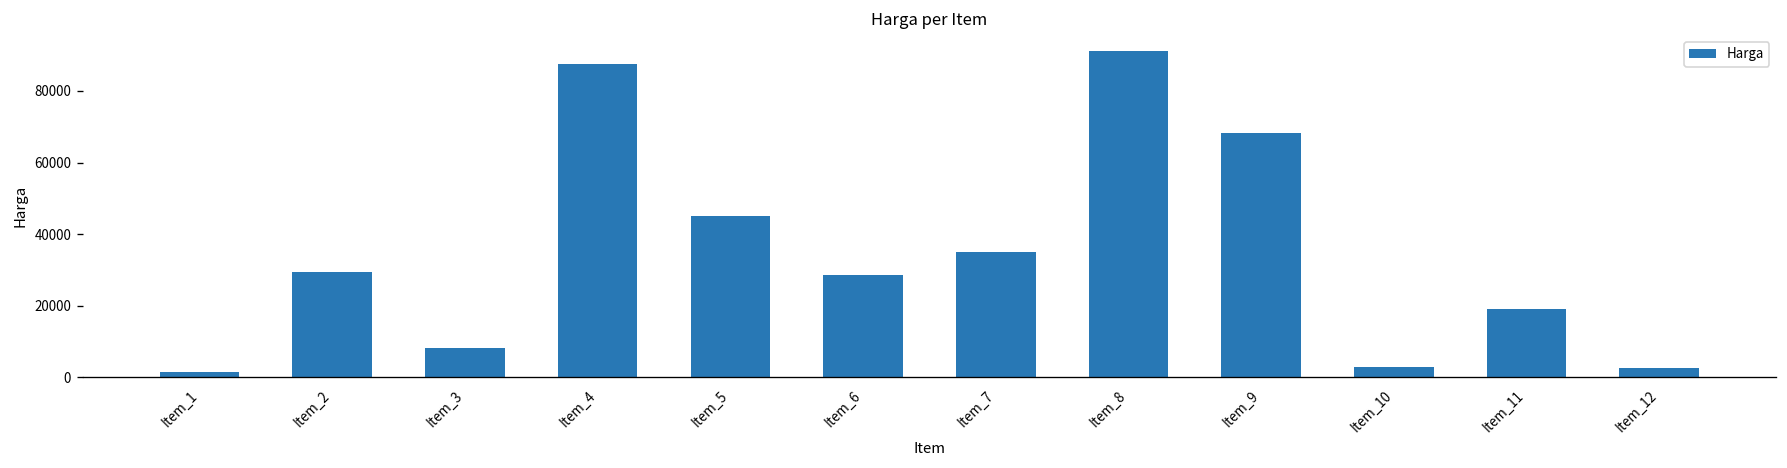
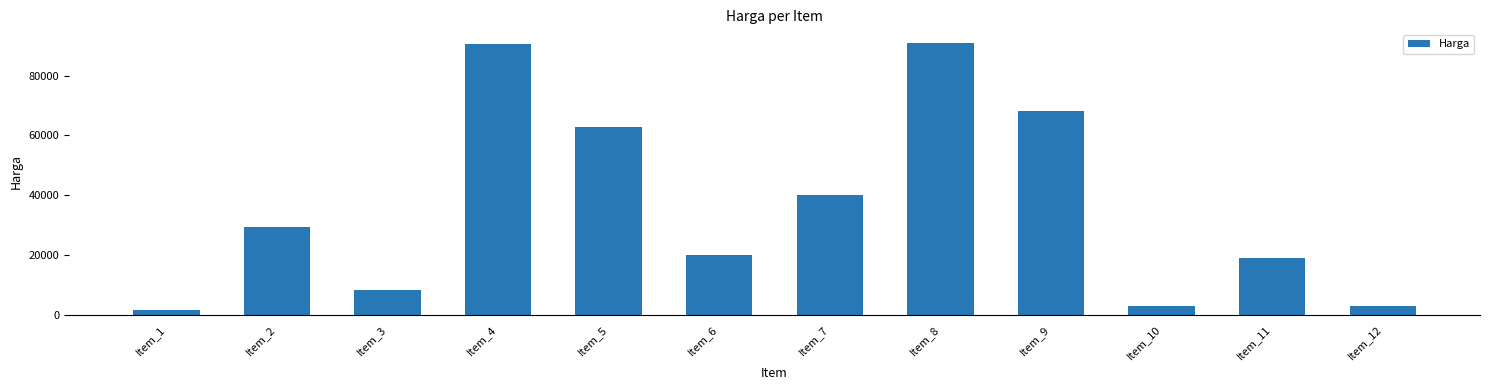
Item_4: 88000 -> 91000
Item_5: 45000 -> 63000
Item_6: 29000 -> 20000
Item_7: 35000 -> 40000
